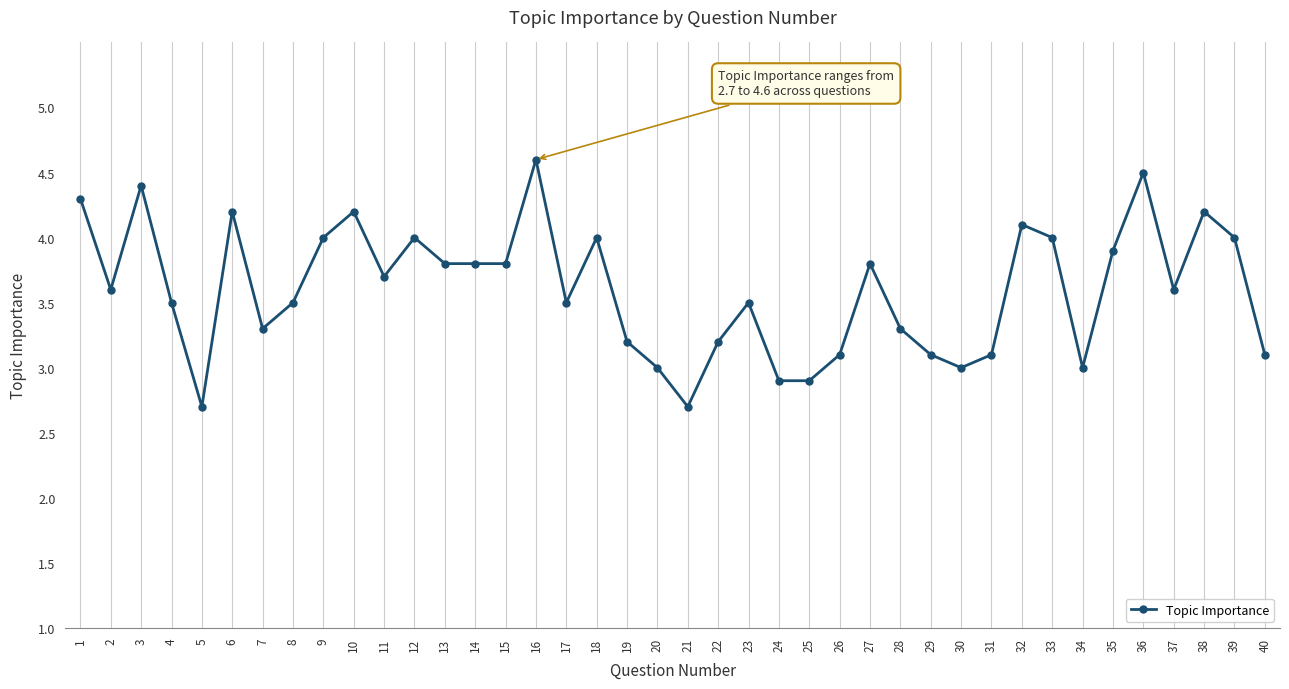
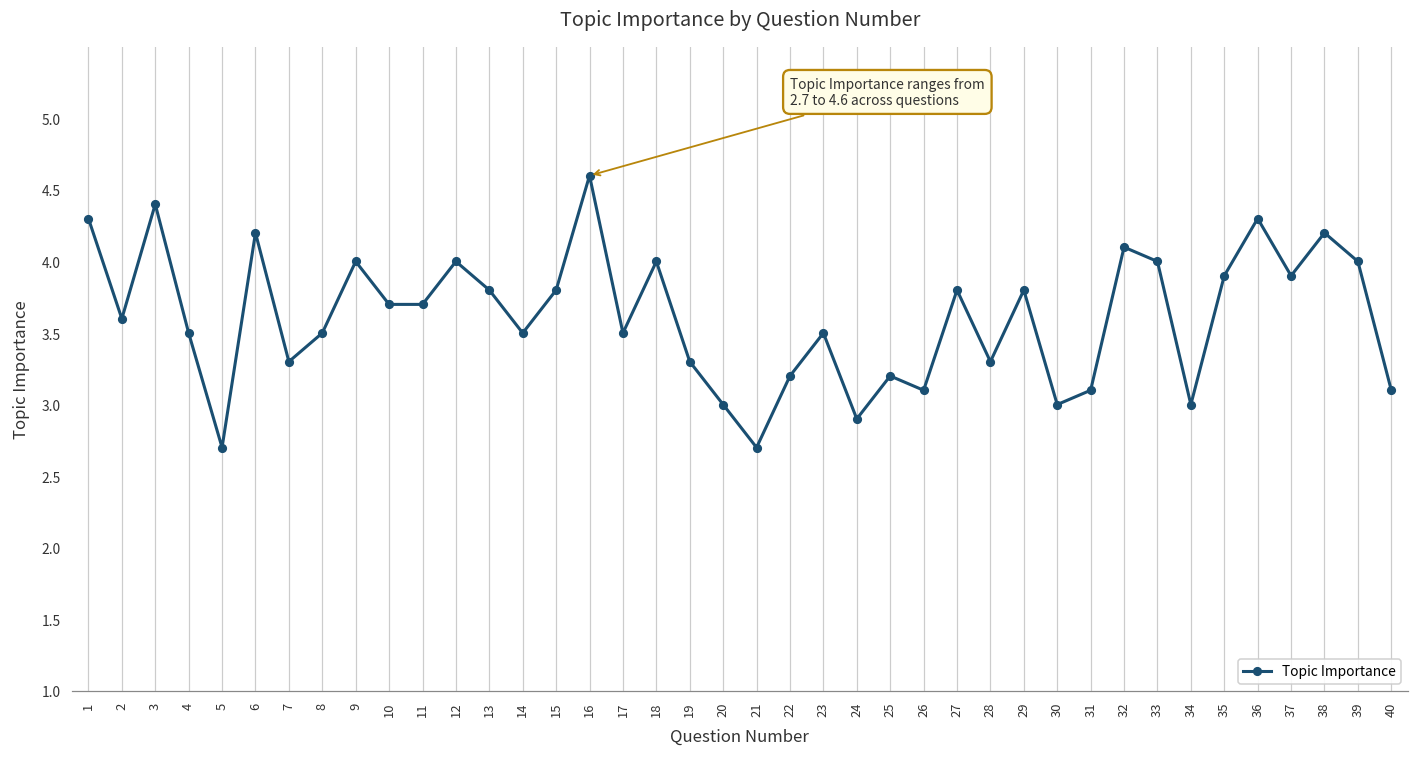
10: 4.2 -> 3.7
14: 3.8 -> 3.5
19: 3.2 -> 3.3
25: 2.9 -> 3.2
29: 3.1 -> 3.8
36: 4.5 -> 4.3
37: 3.6 -> 3.9
